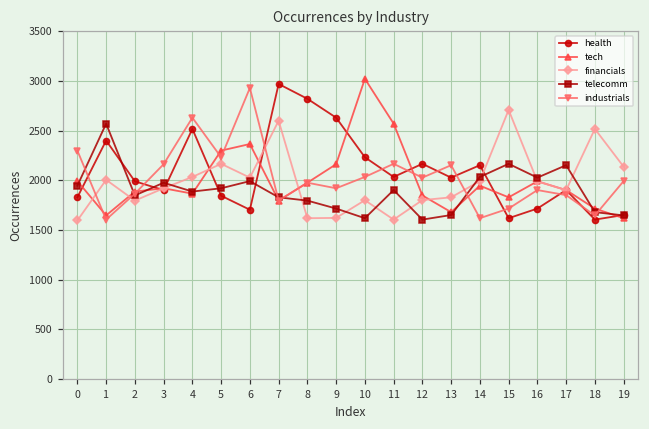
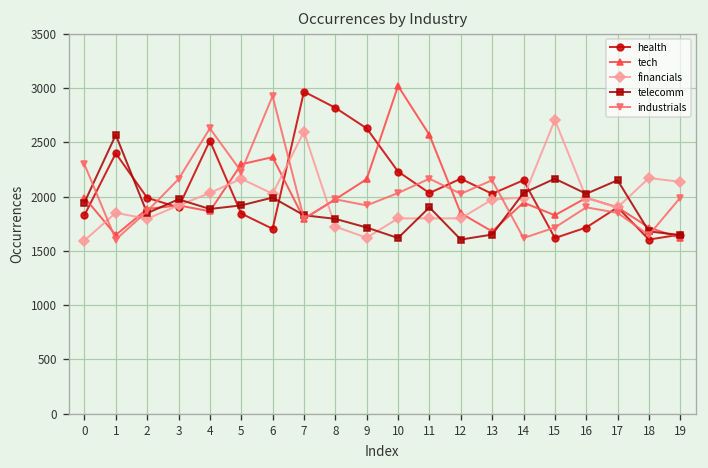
financials, 1: 2000 -> 1900
financials, 8: 1600 -> 1700
financials, 11: 1600 -> 1800
financials, 13: 1800 -> 2000
financials, 18: 2500 -> 2200
